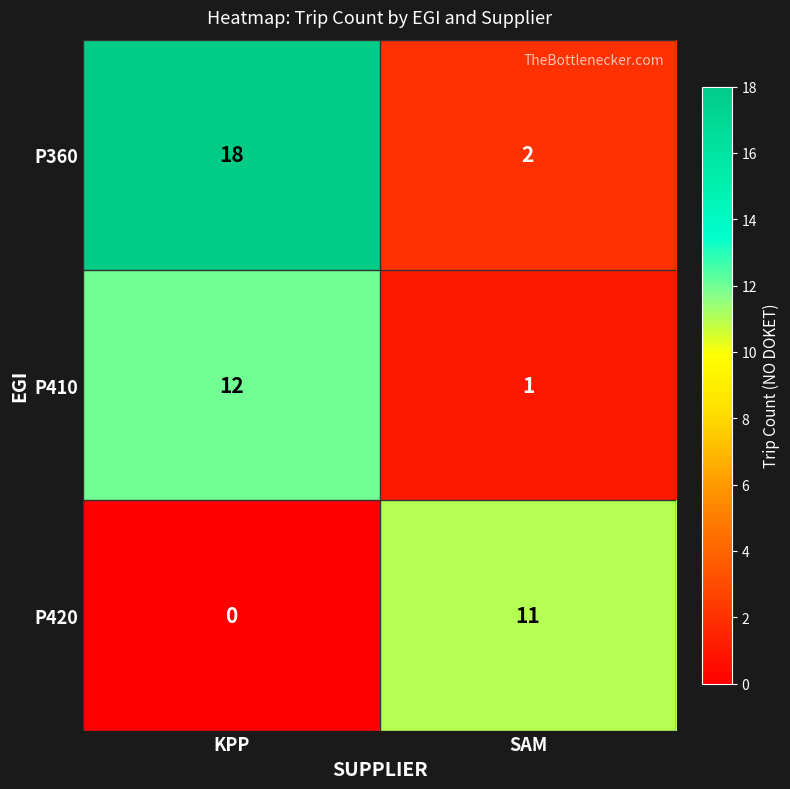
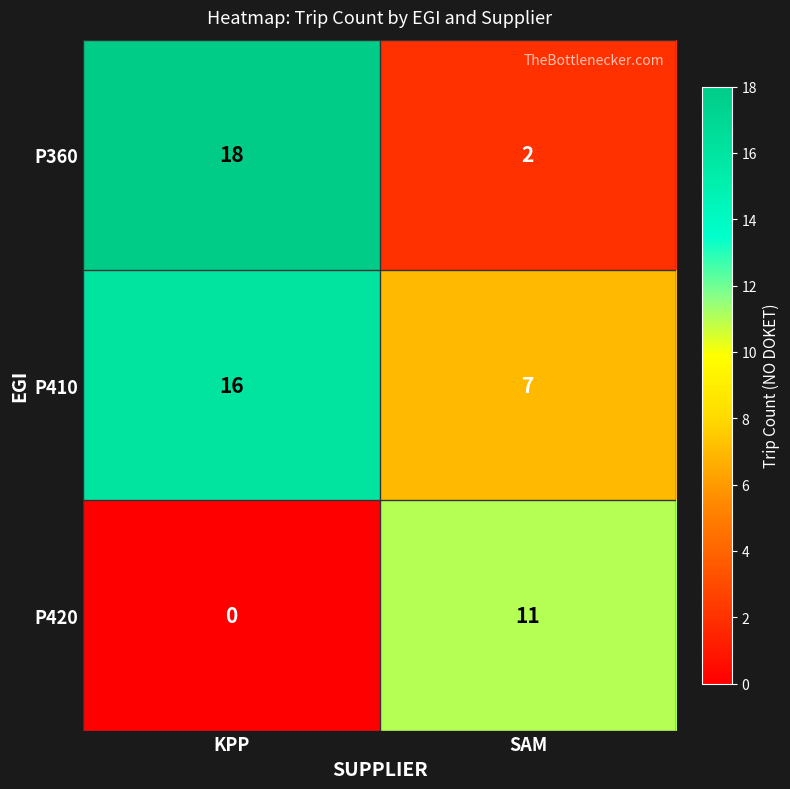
P410, KPP: 12 -> 16
P410, SAM: 1 -> 7
